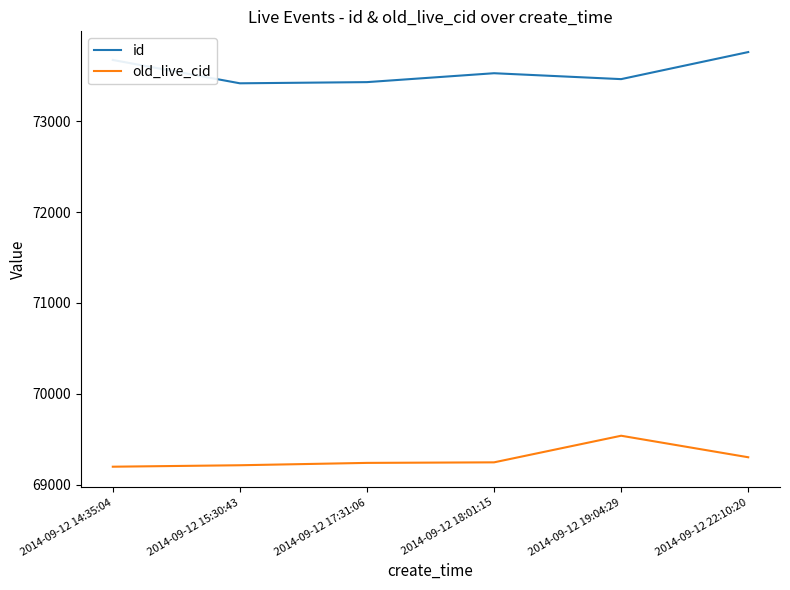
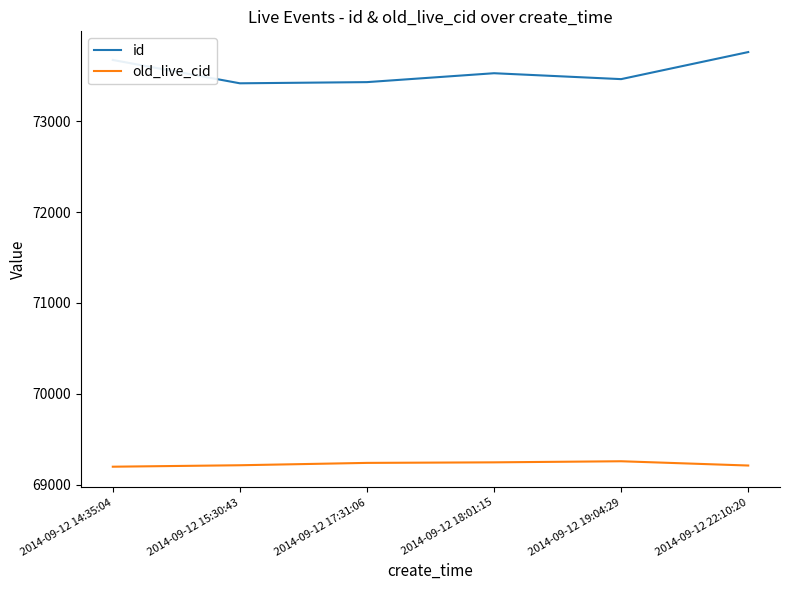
old_live_cid, 2014-09-12 19:04:29: 69500 -> 69300
old_live_cid, 2014-09-12 22:10:20: 69300 -> 69200
